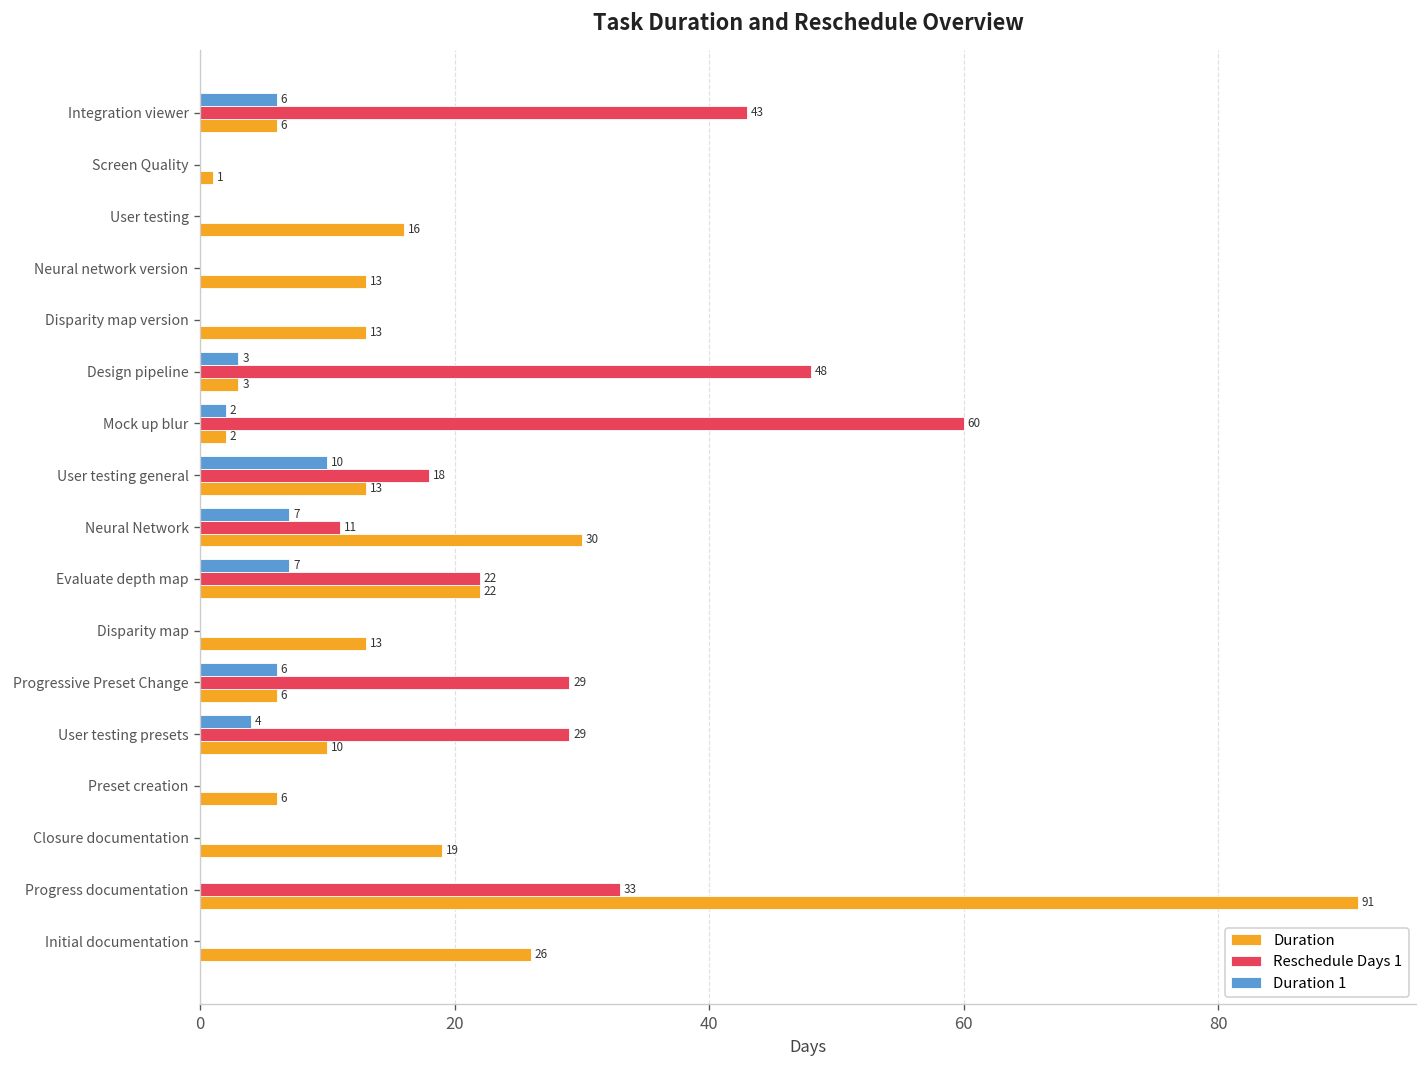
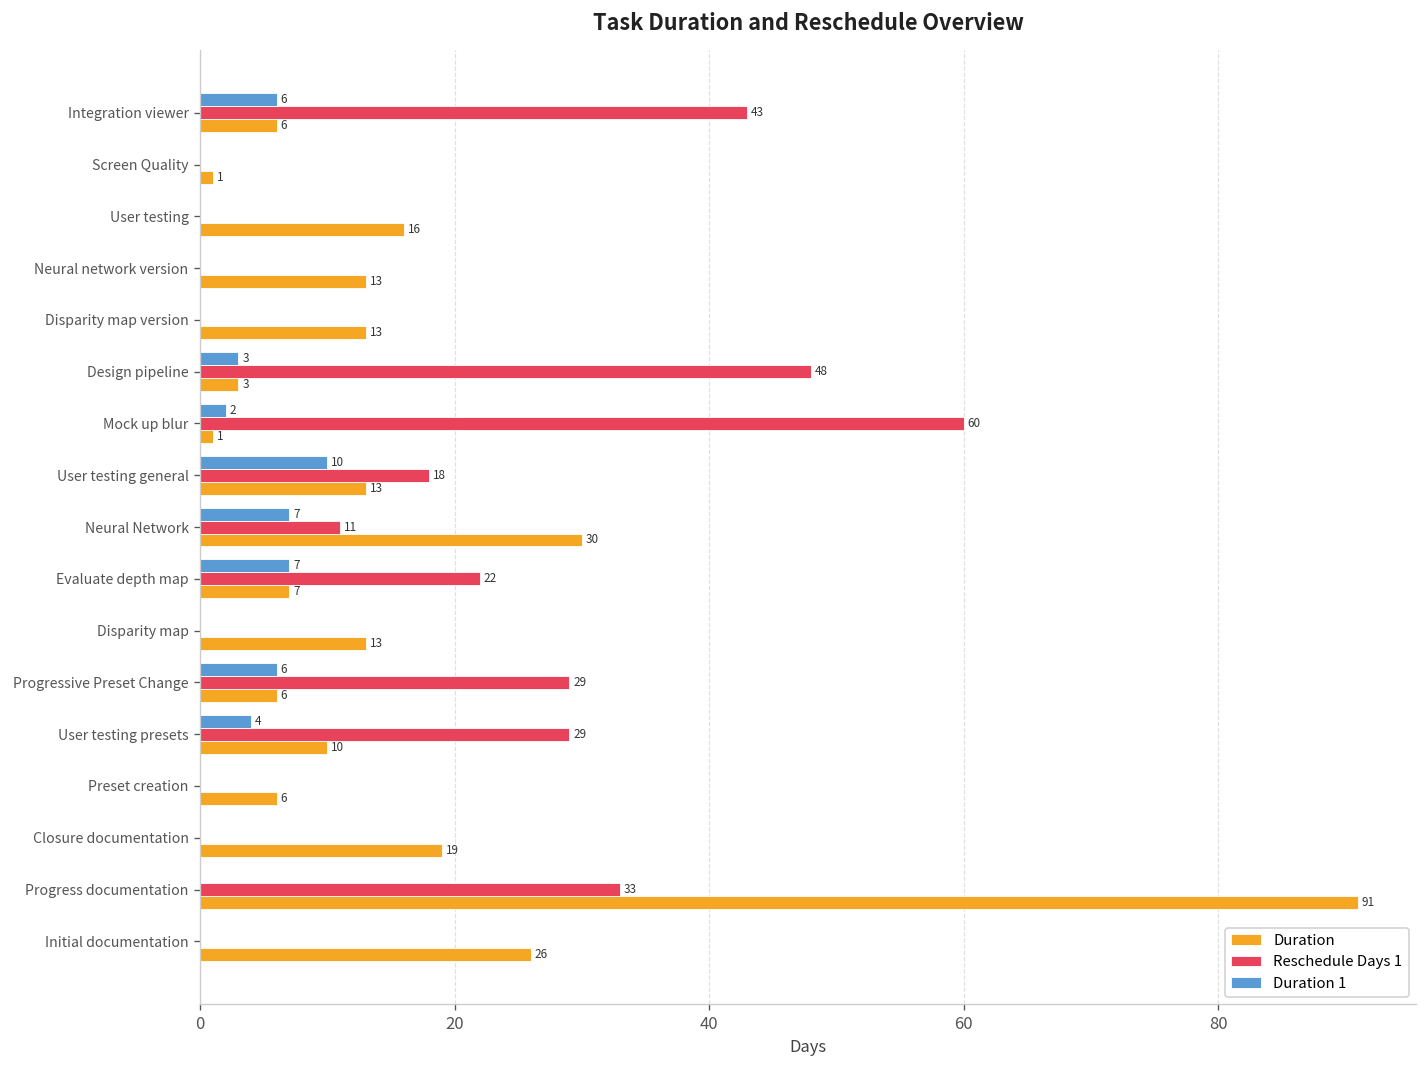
Duration, Mock up blur: 2 -> 1
Duration, Evaluate depth map: 22 -> 7
